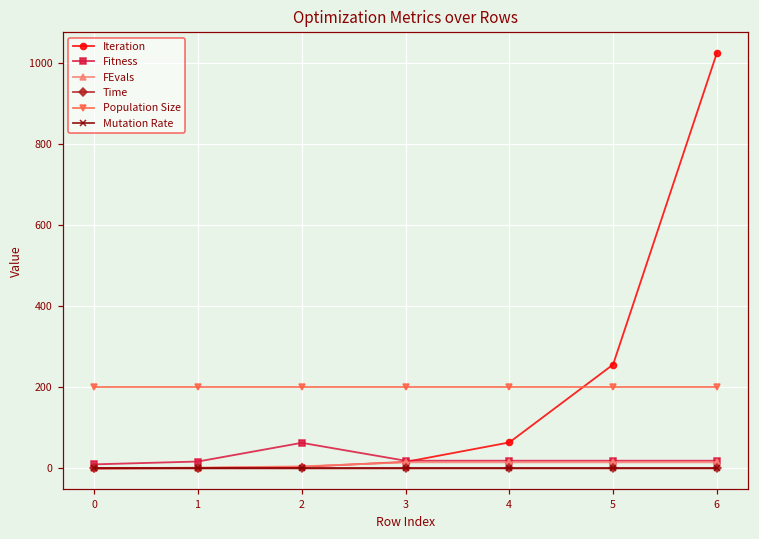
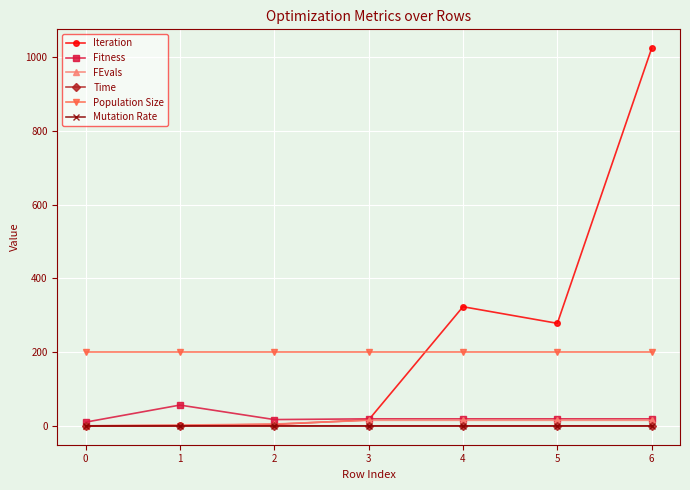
Fitness, 1: 20 -> 60
Fitness, 2: 60 -> 20
Iteration, 4: 60 -> 320
Iteration, 5: 260 -> 280
